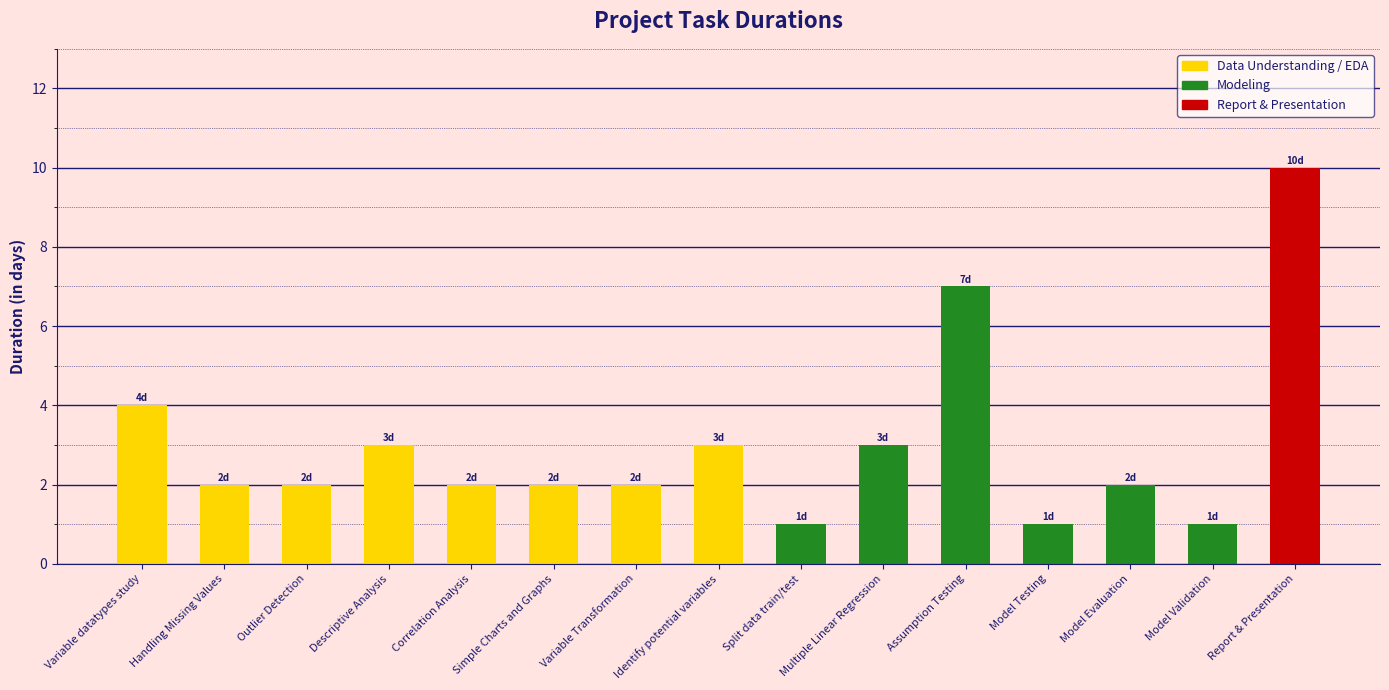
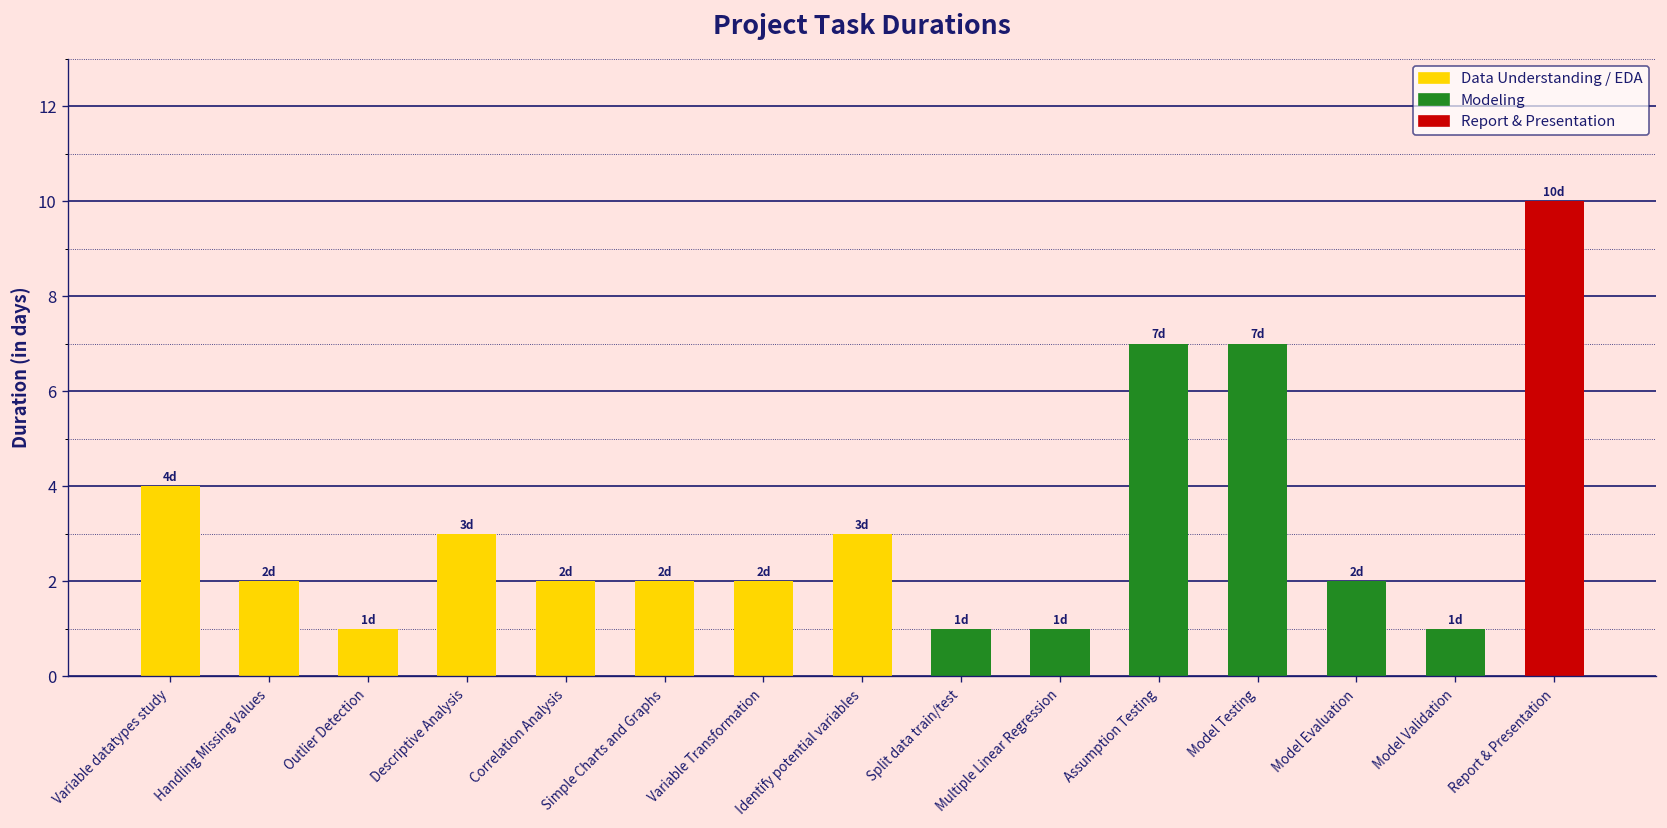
Outlier Detection: 2d -> 1d
Multiple Linear Regression: 3d -> 1d
Model Testing: 1d -> 7d
